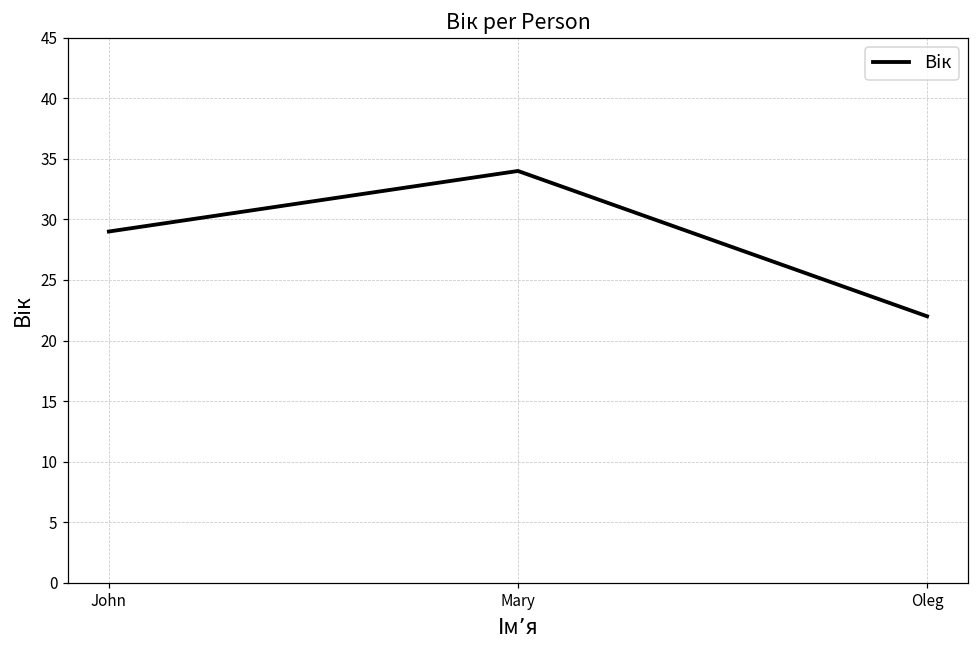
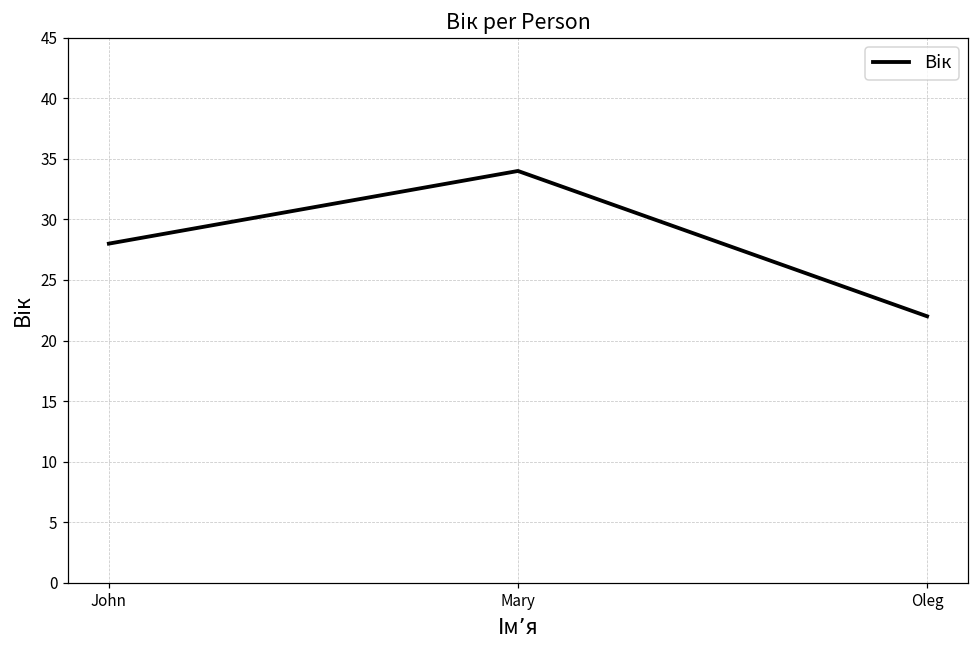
John: 29 -> 28
